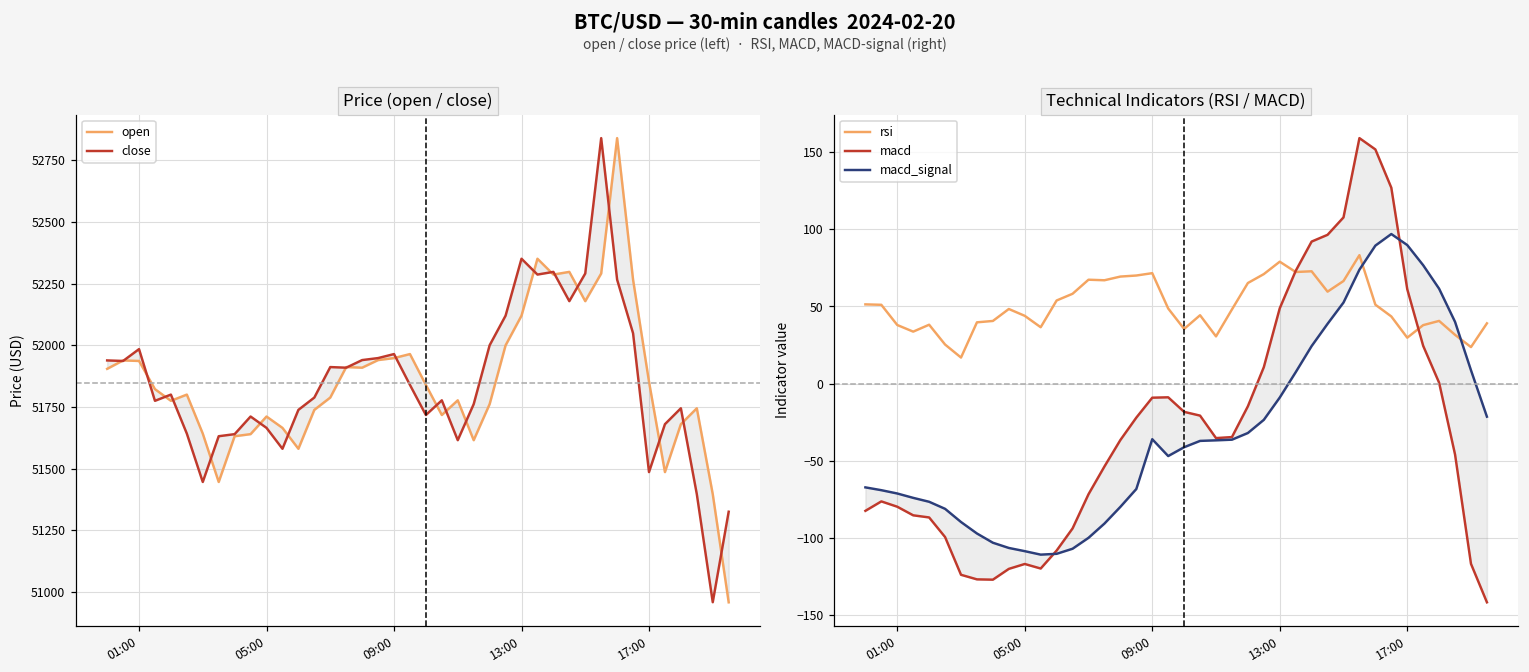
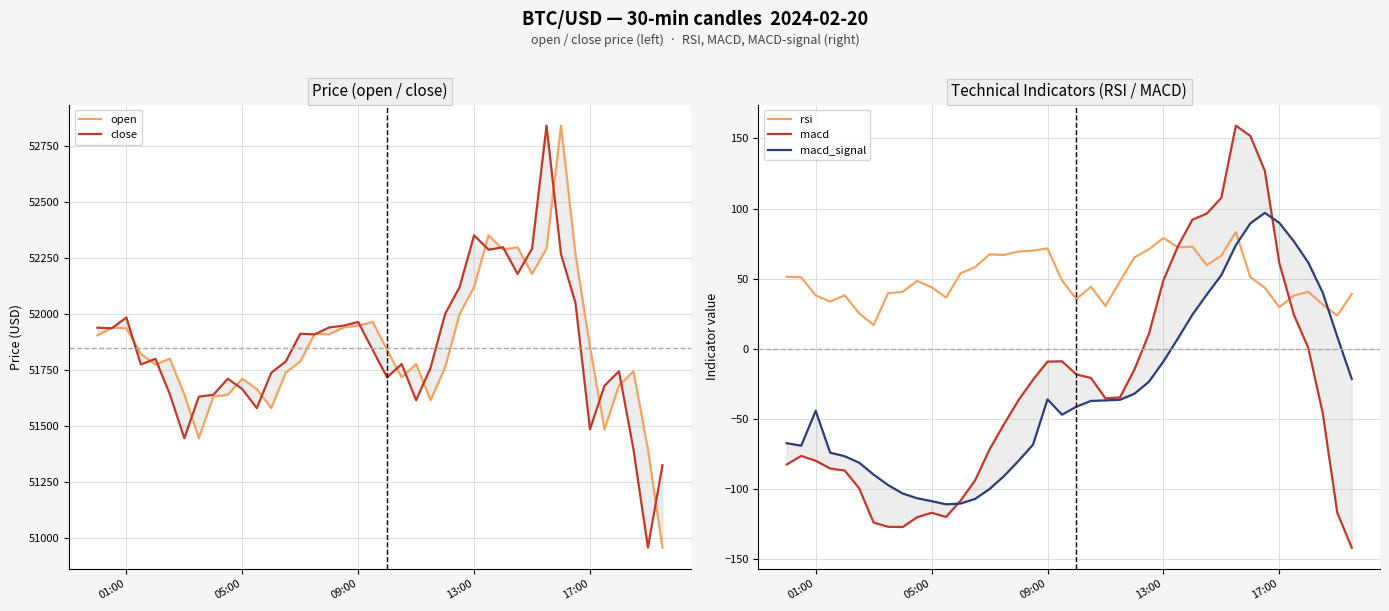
Technical Indicators (RSI / MACD), macd_signal, 01:00: -71 -> -44
